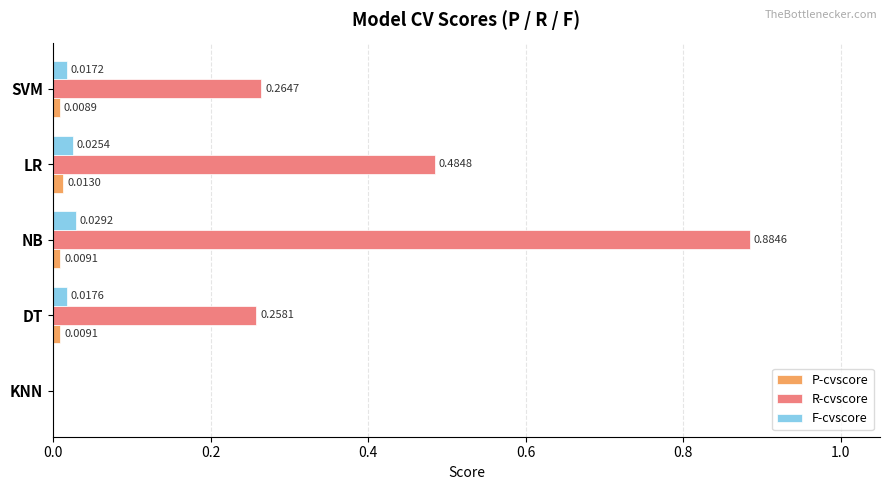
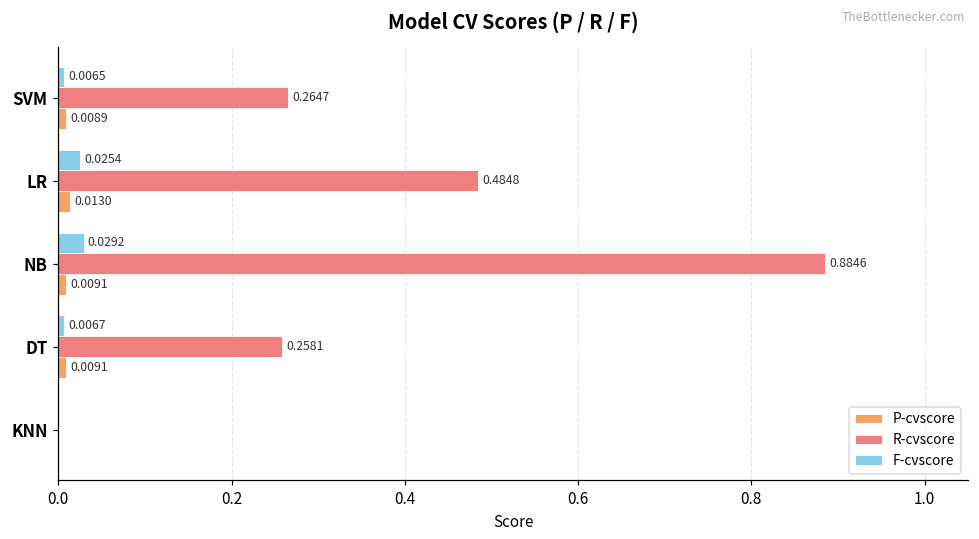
F-cvscore, SVM: 0.0172 -> 0.0065
F-cvscore, DT: 0.0176 -> 0.0067
